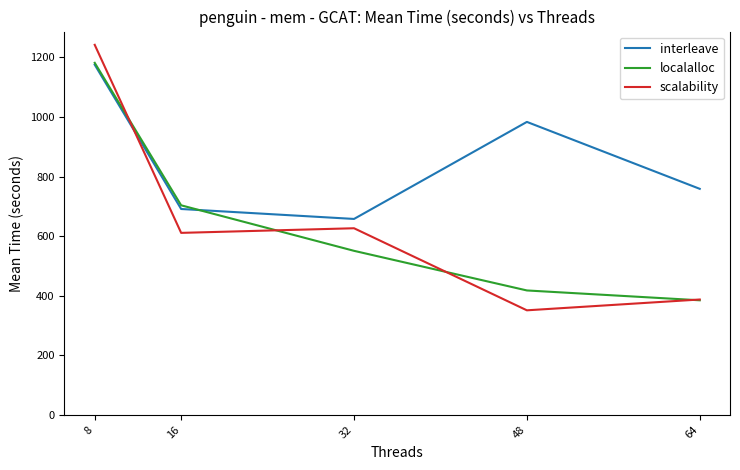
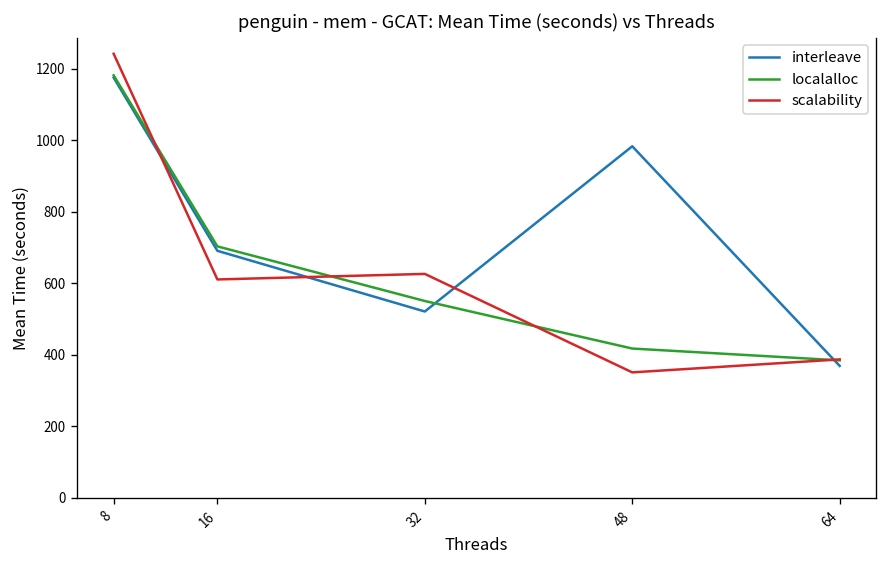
interleave, 32: 660 -> 520
interleave, 64: 760 -> 370
